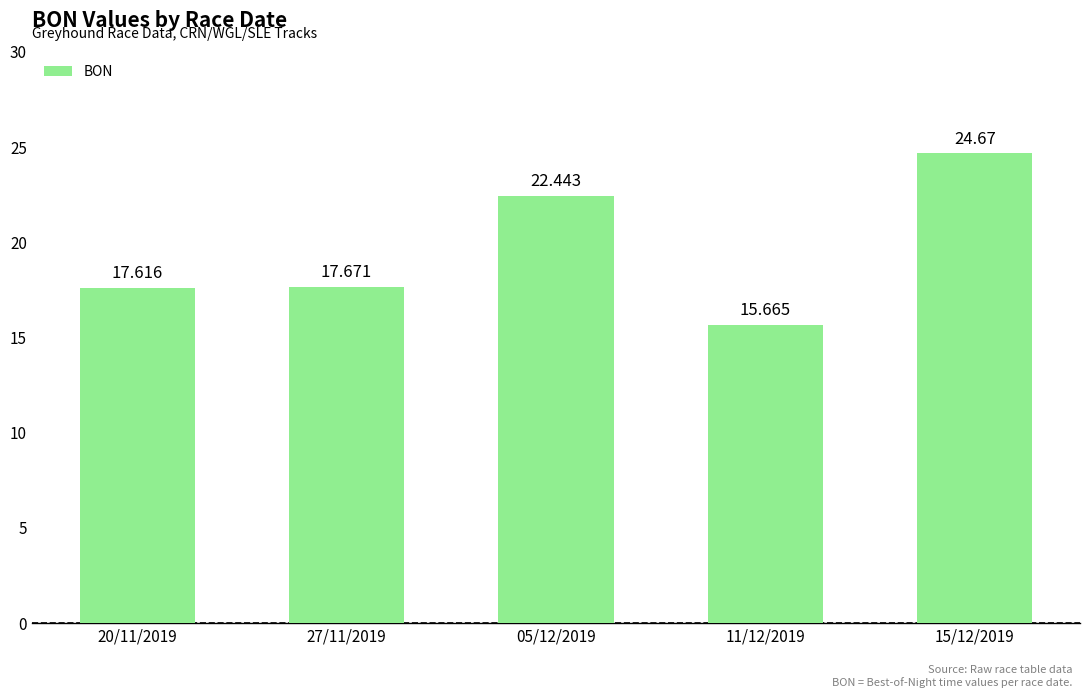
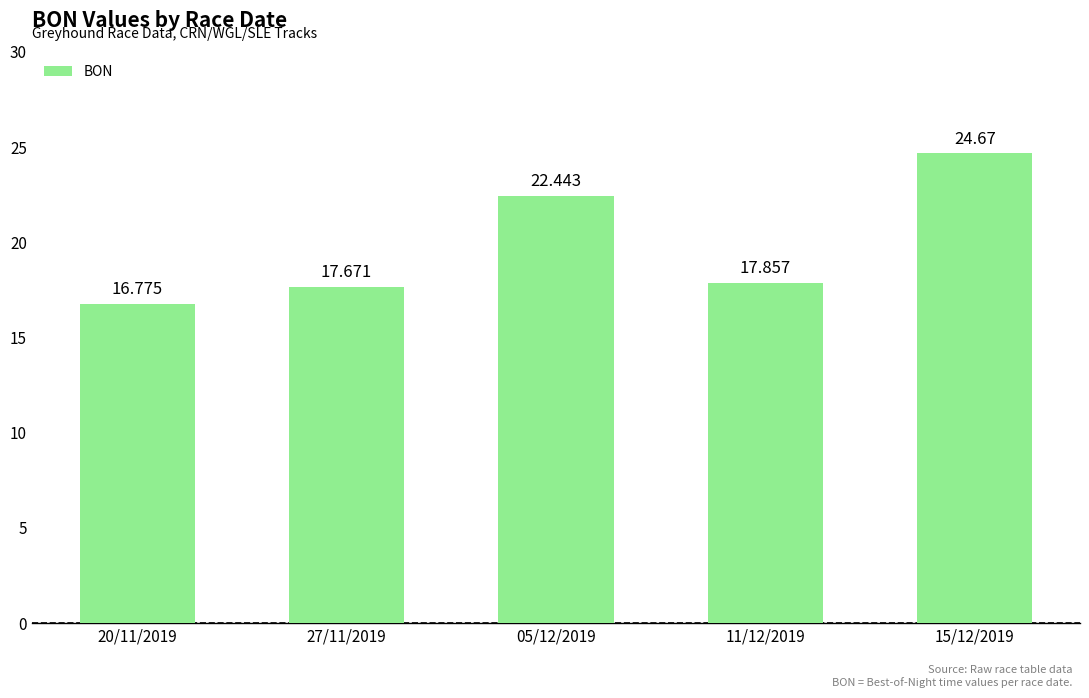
20/11/2019: 17.616 -> 16.775
11/12/2019: 15.665 -> 17.857
